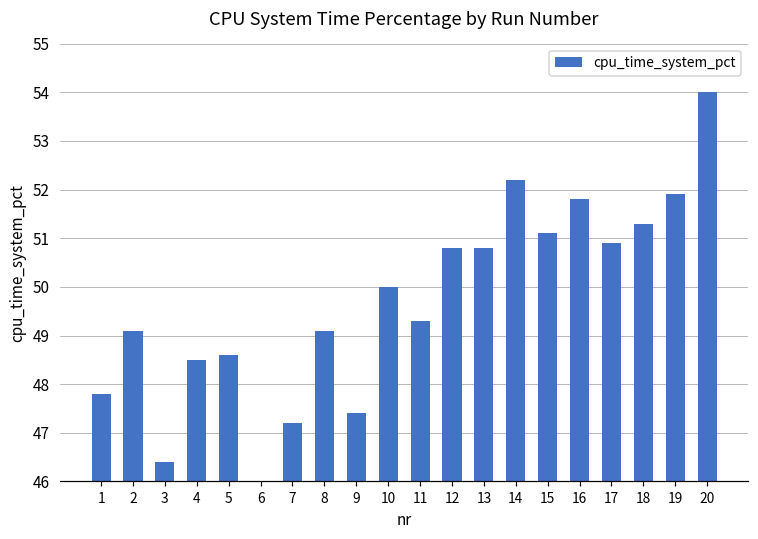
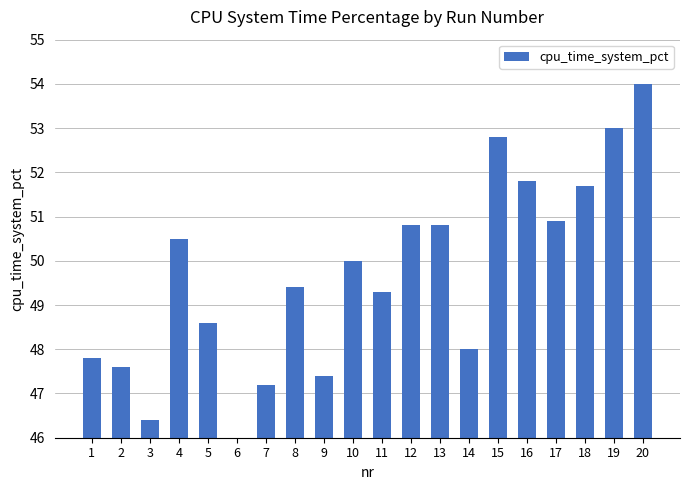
2: 49.1 -> 47.6
4: 48.5 -> 50.5
8: 49.1 -> 49.4
14: 52.2 -> 48.0
15: 51.1 -> 52.8
18: 51.3 -> 51.7
19: 51.9 -> 53.0
